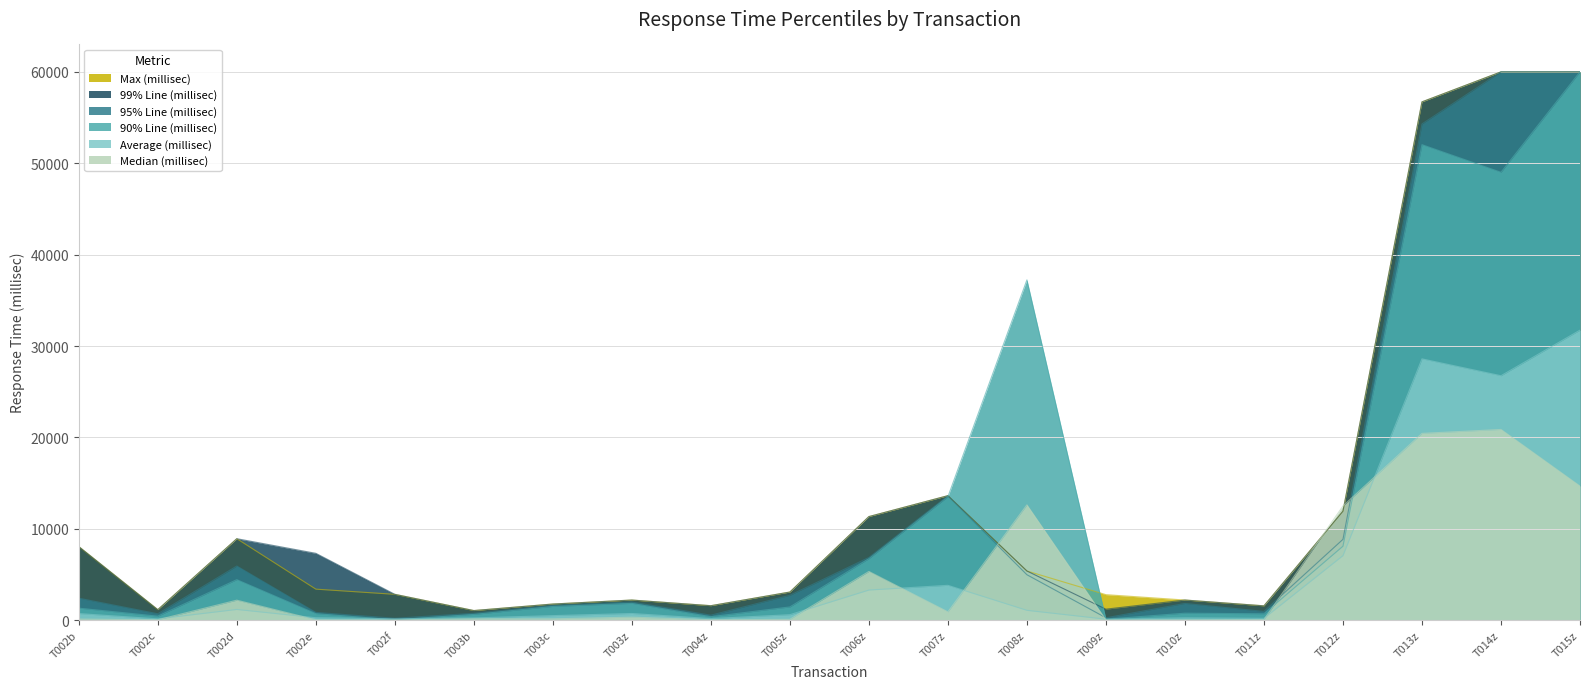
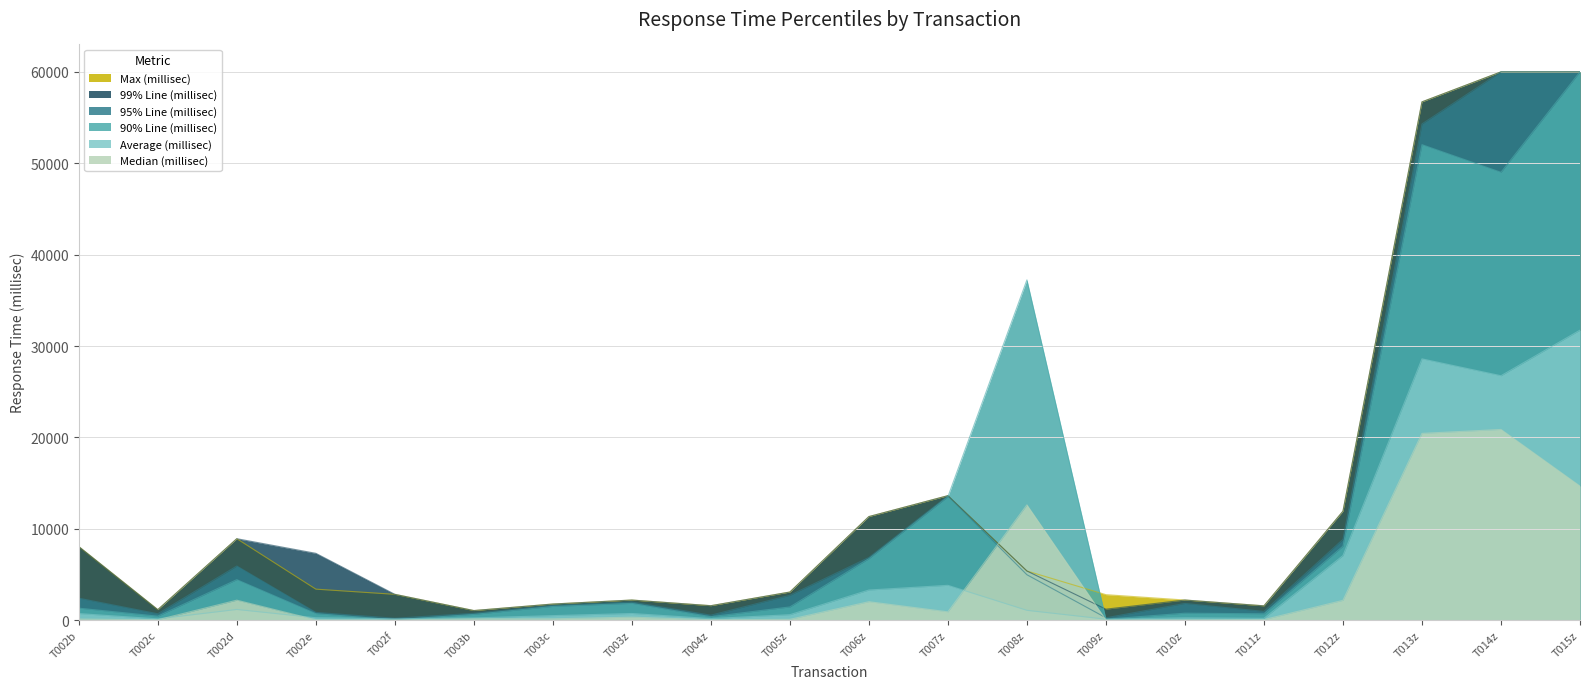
Median (millisec), T006z: 5000 -> 2000
Median (millisec), T012z: 12000 -> 2000
